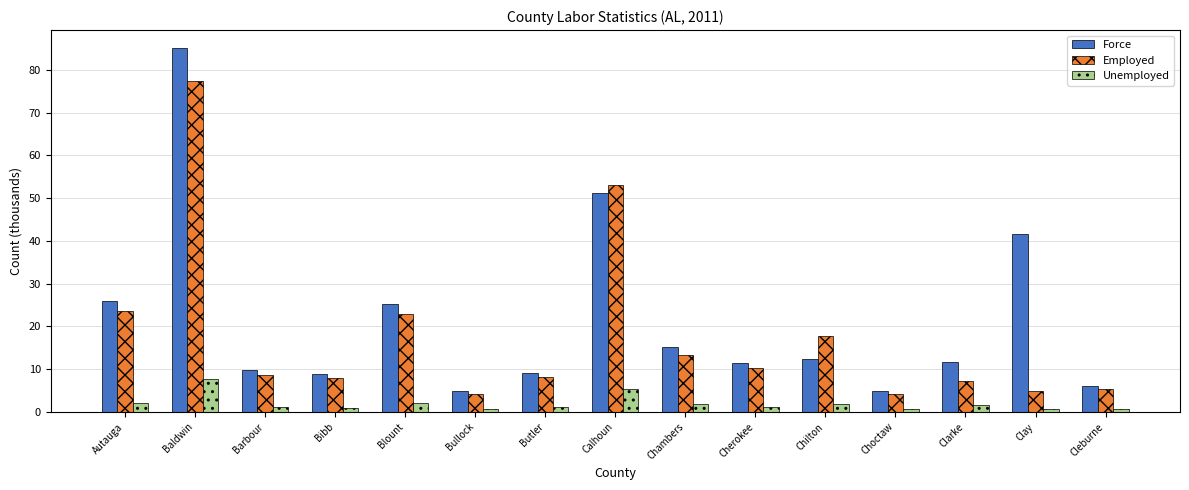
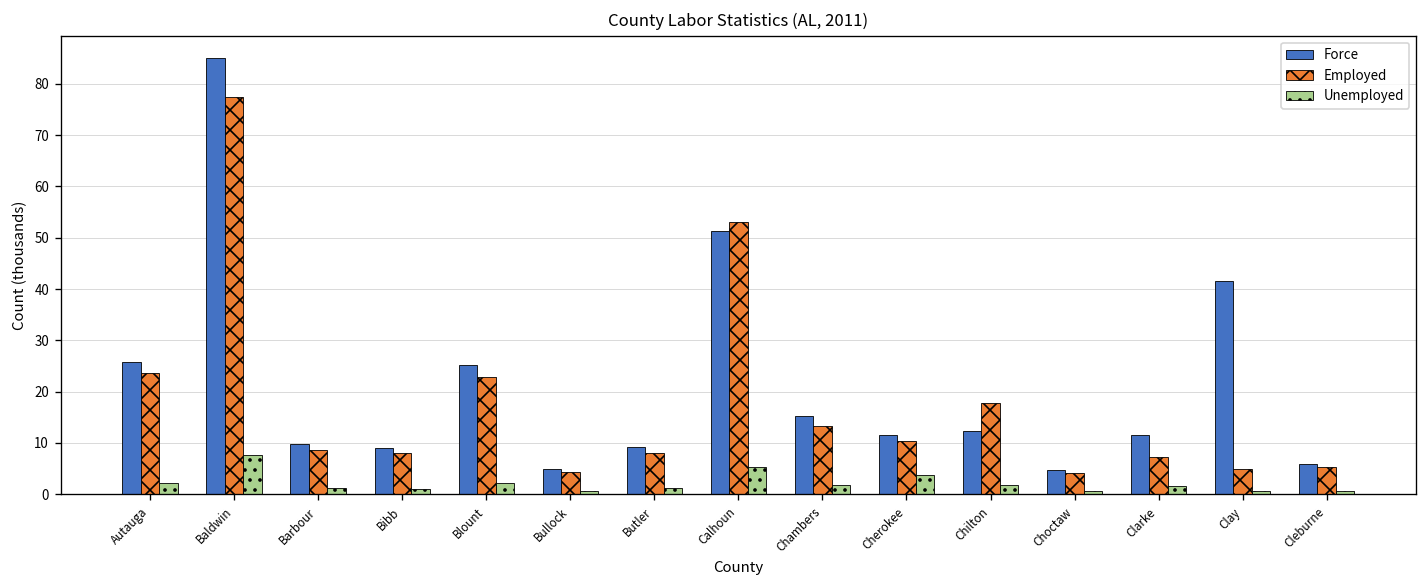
Unemployed, Cherokee: 1 -> 4
